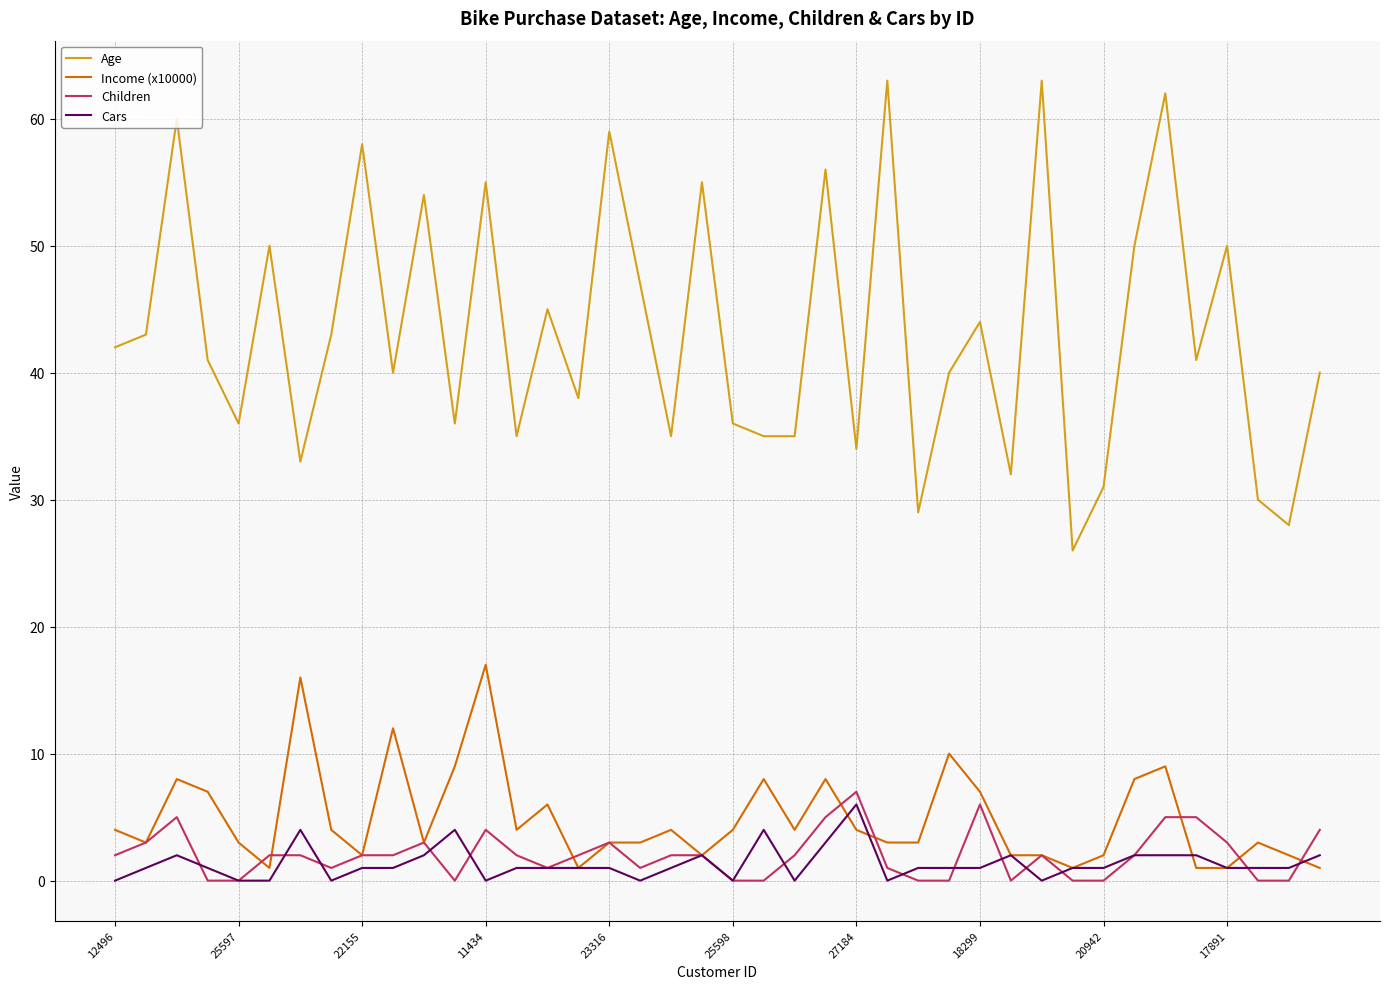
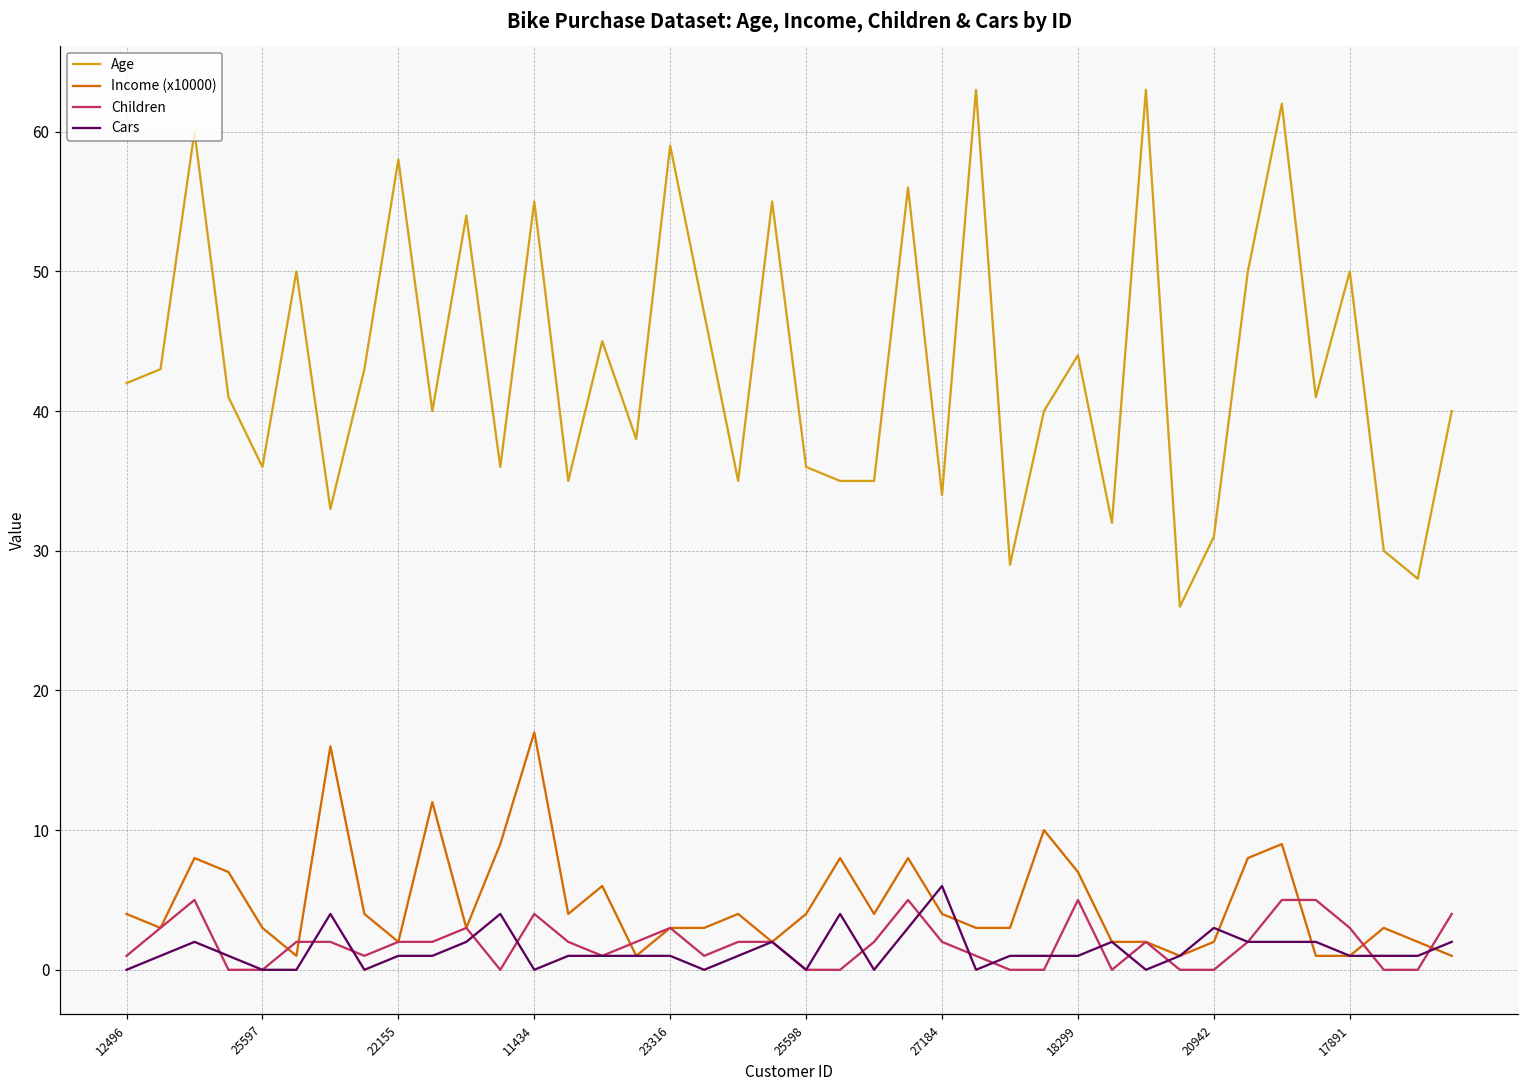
Children, 12496: 2 -> 1
Children, 27184: 7 -> 2
Children, 18299: 6 -> 5
Cars, 20942: 1 -> 3
